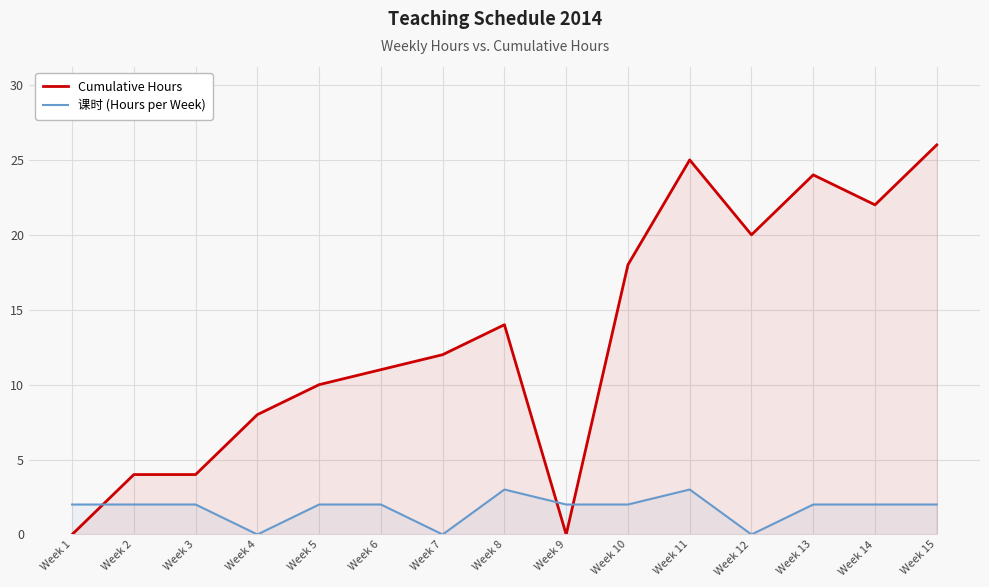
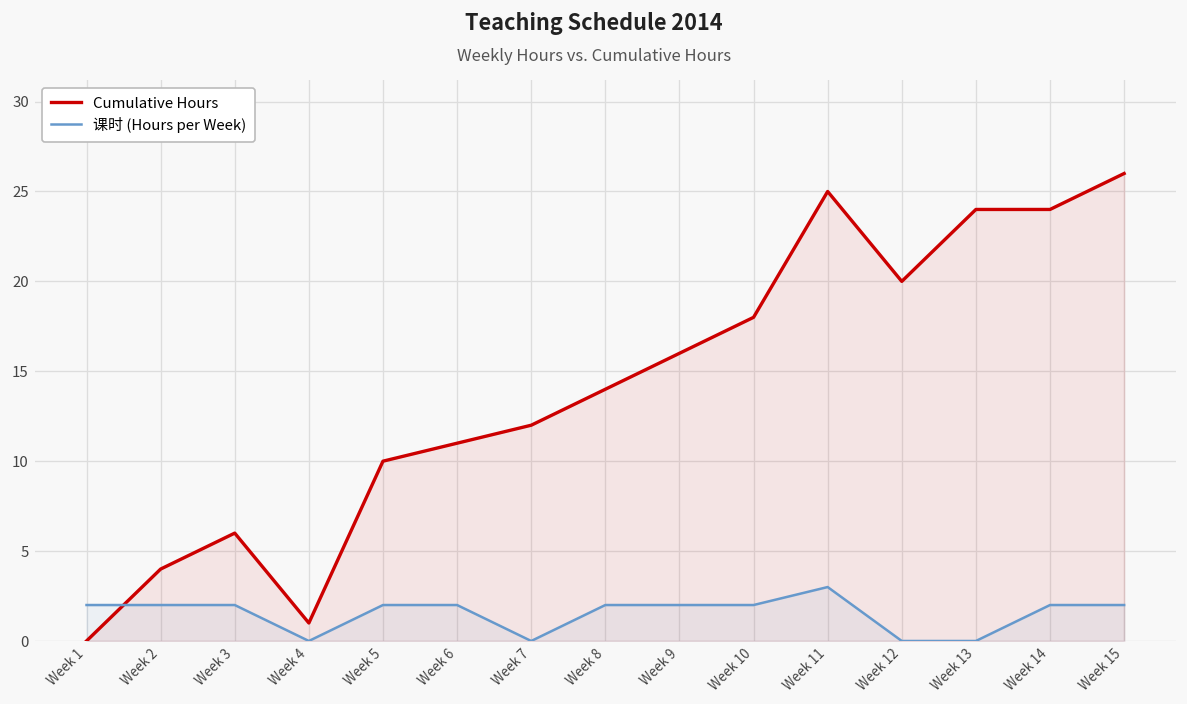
Cumulative Hours, Week 3: 4 -> 6
Cumulative Hours, Week 4: 8 -> 1
课时 (Hours per Week), Week 8: 3 -> 2
Cumulative Hours, Week 9: 0 -> 16
课时 (Hours per Week), Week 13: 2 -> 0
Cumulative Hours, Week 14: 22 -> 24
